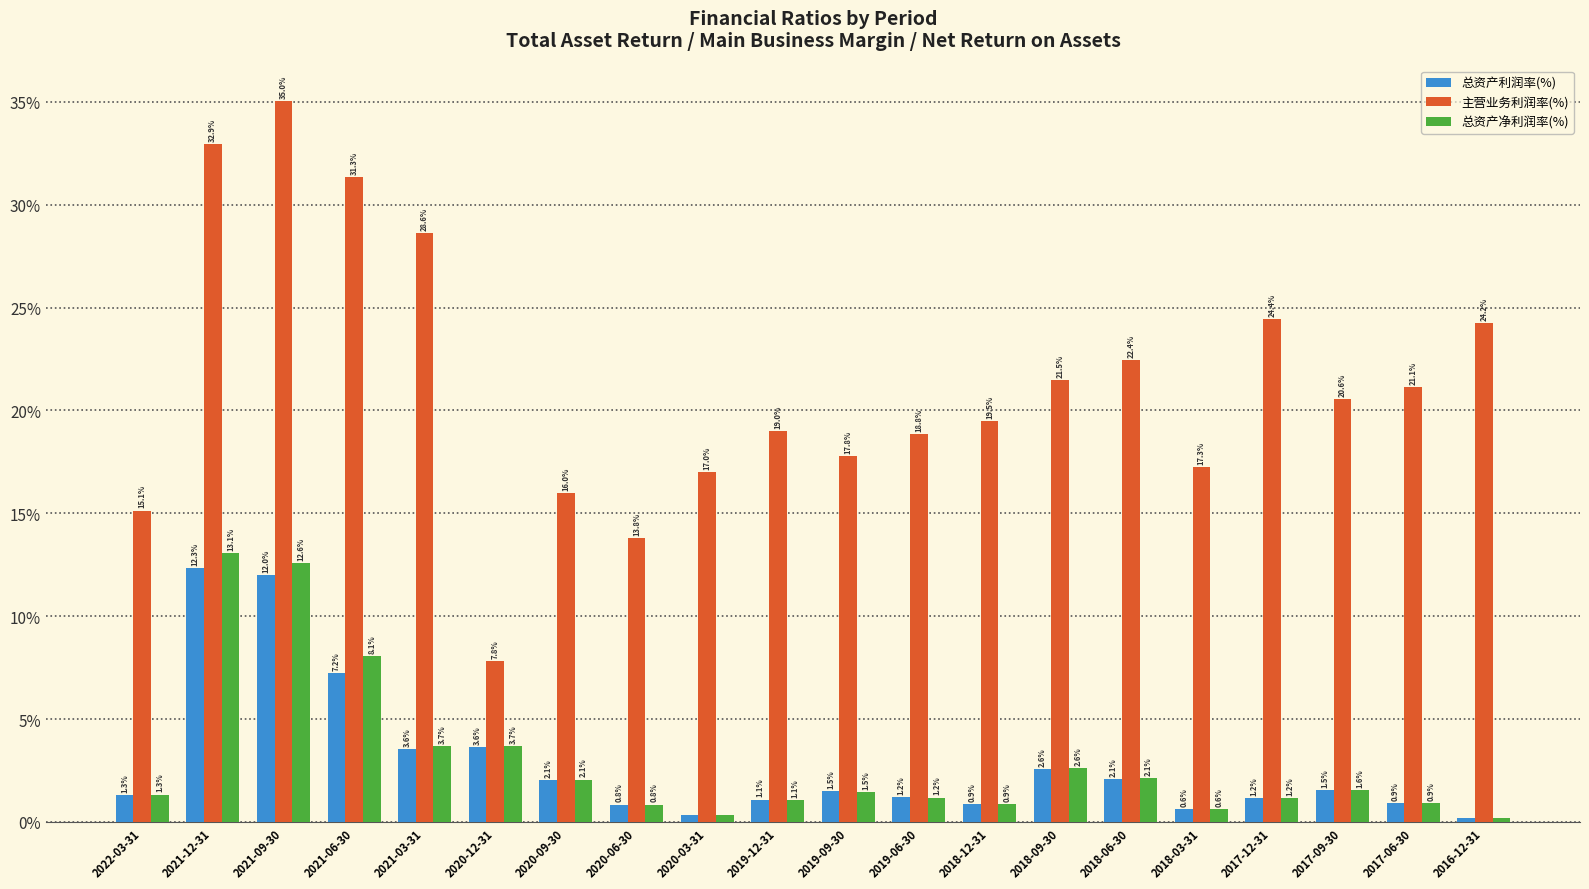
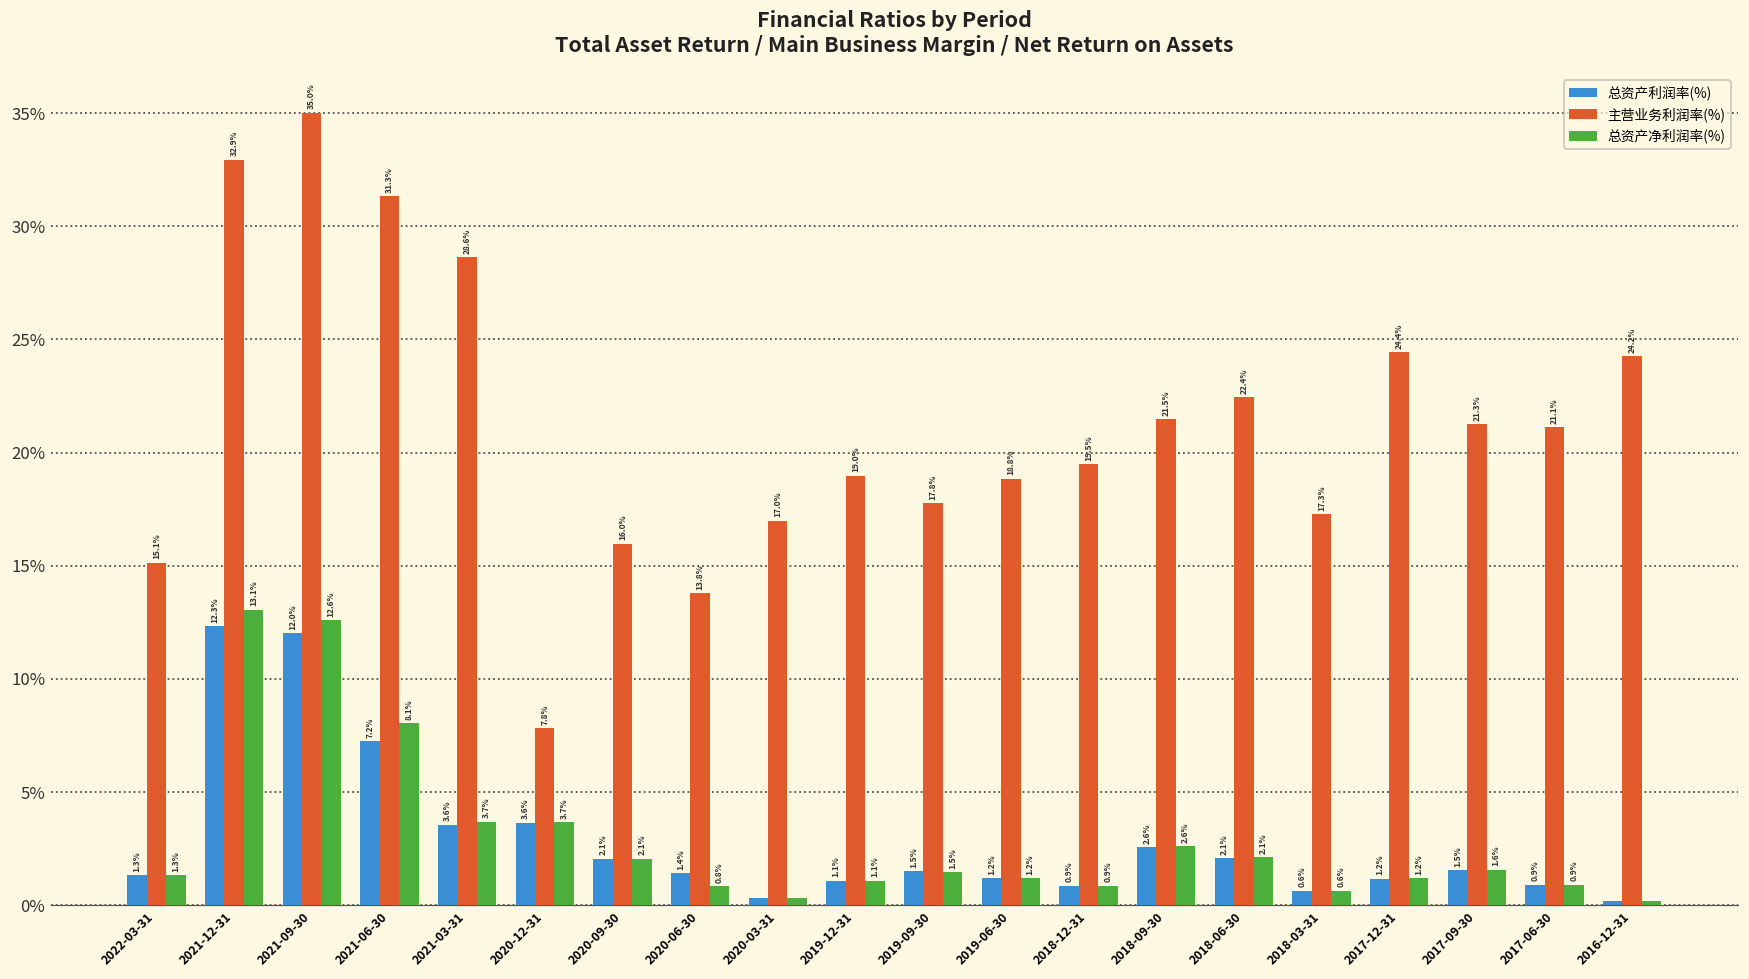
总资产利润率(%), 2020-06-30: 0.8% -> 1.4%
主营业务利润率(%), 2017-09-30: 20.6% -> 21.3%
